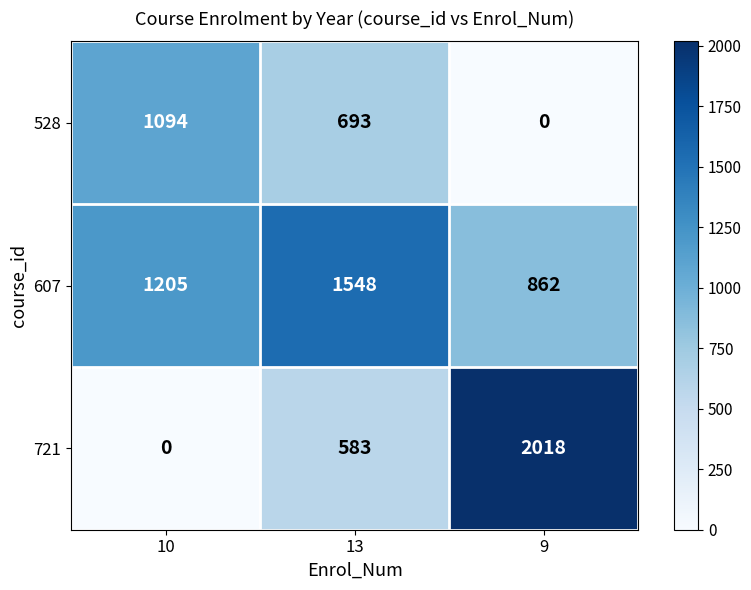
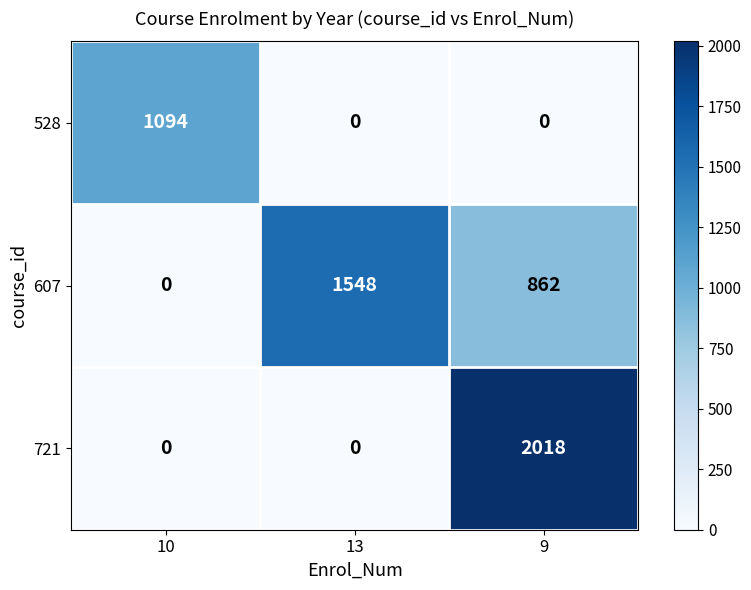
528, 13: 693 -> 0
607, 10: 1205 -> 0
721, 13: 583 -> 0
